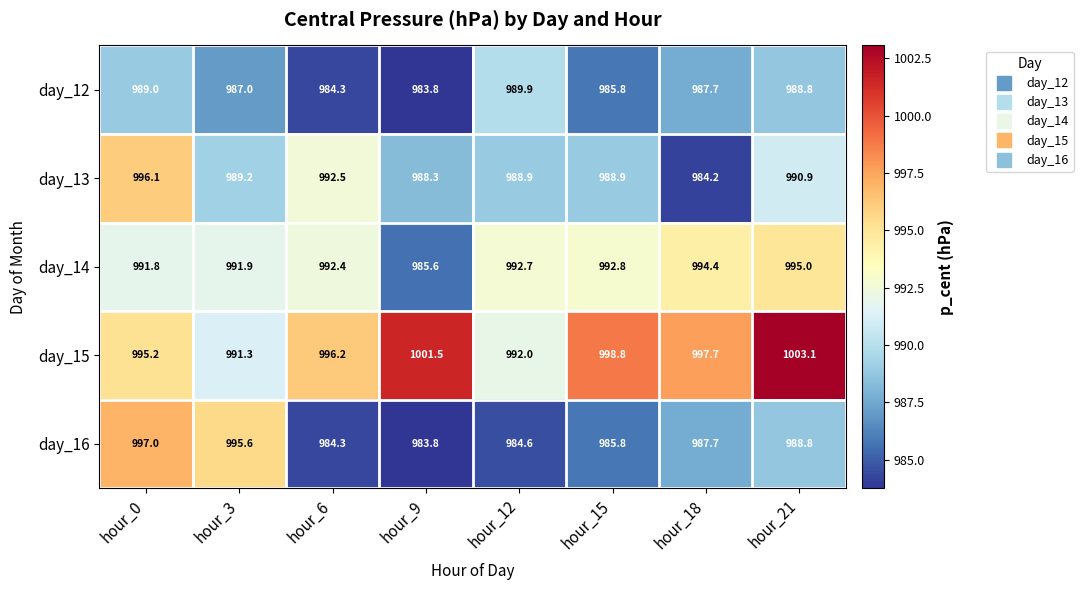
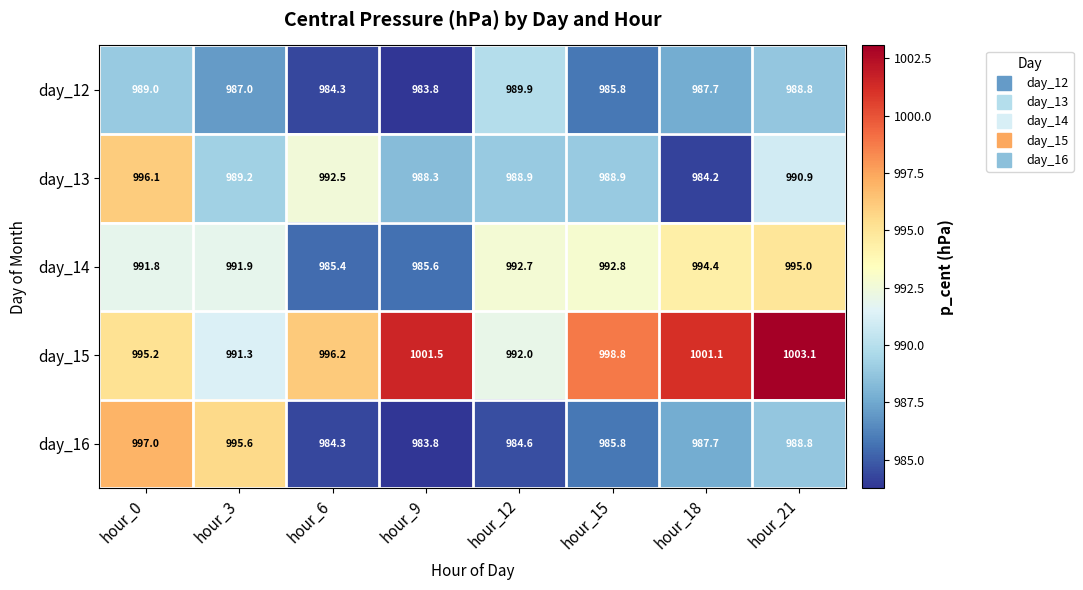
day_14, hour_6: 992.4 -> 985.4
day_15, hour_18: 997.7 -> 1001.1
